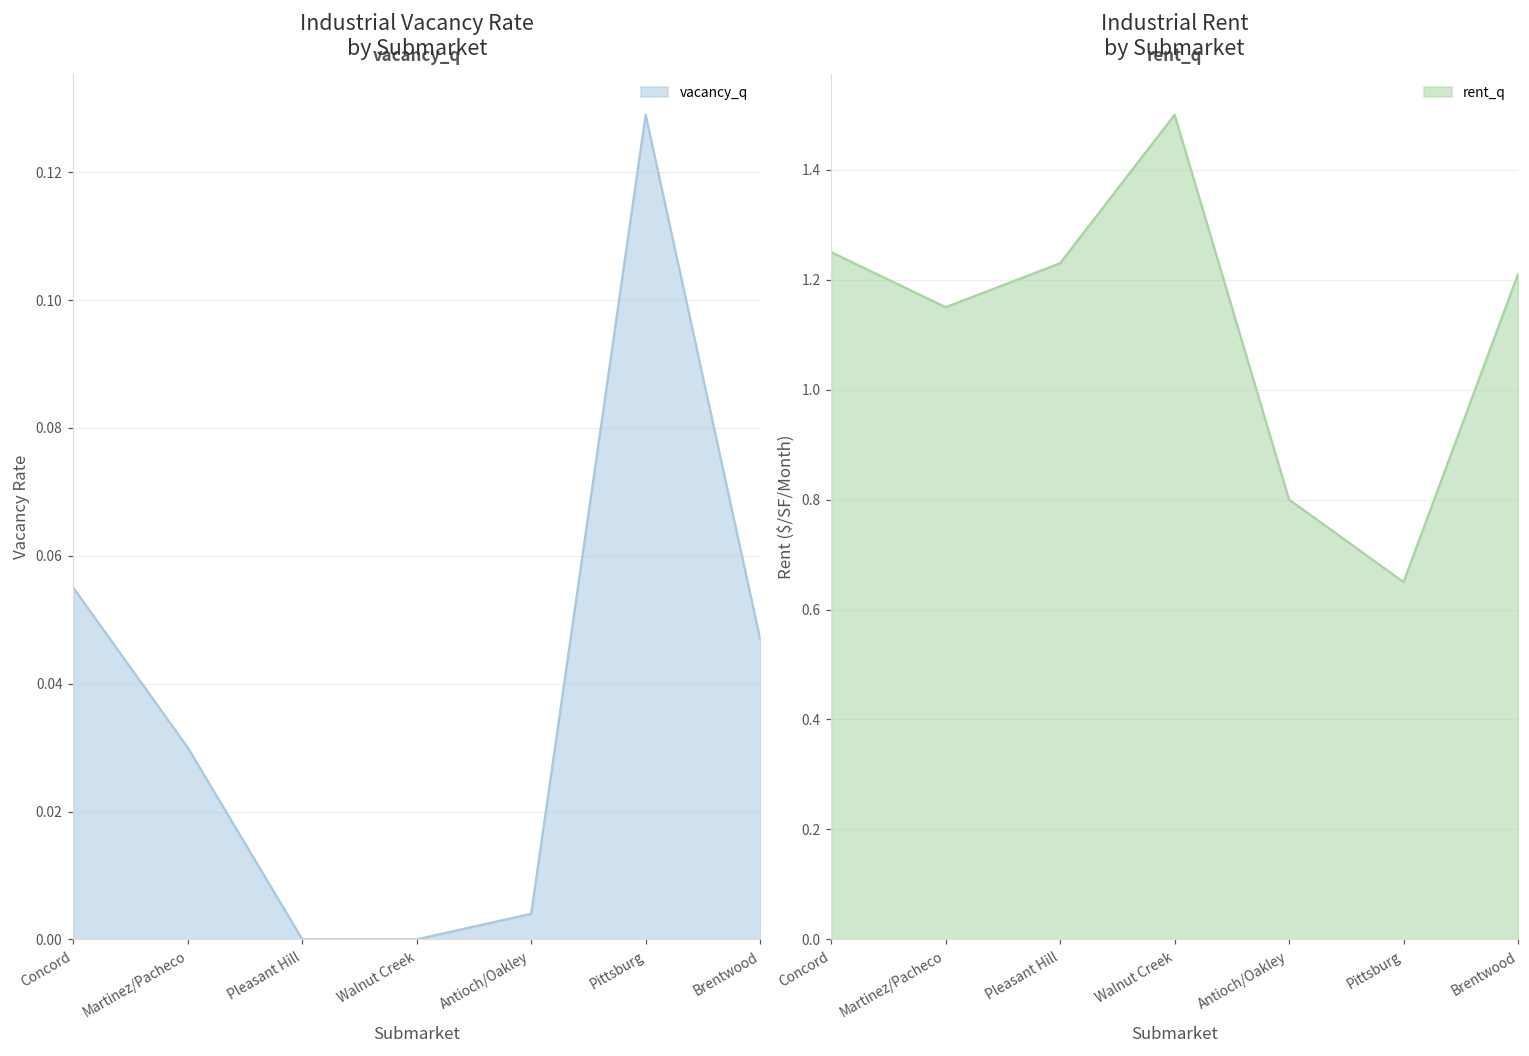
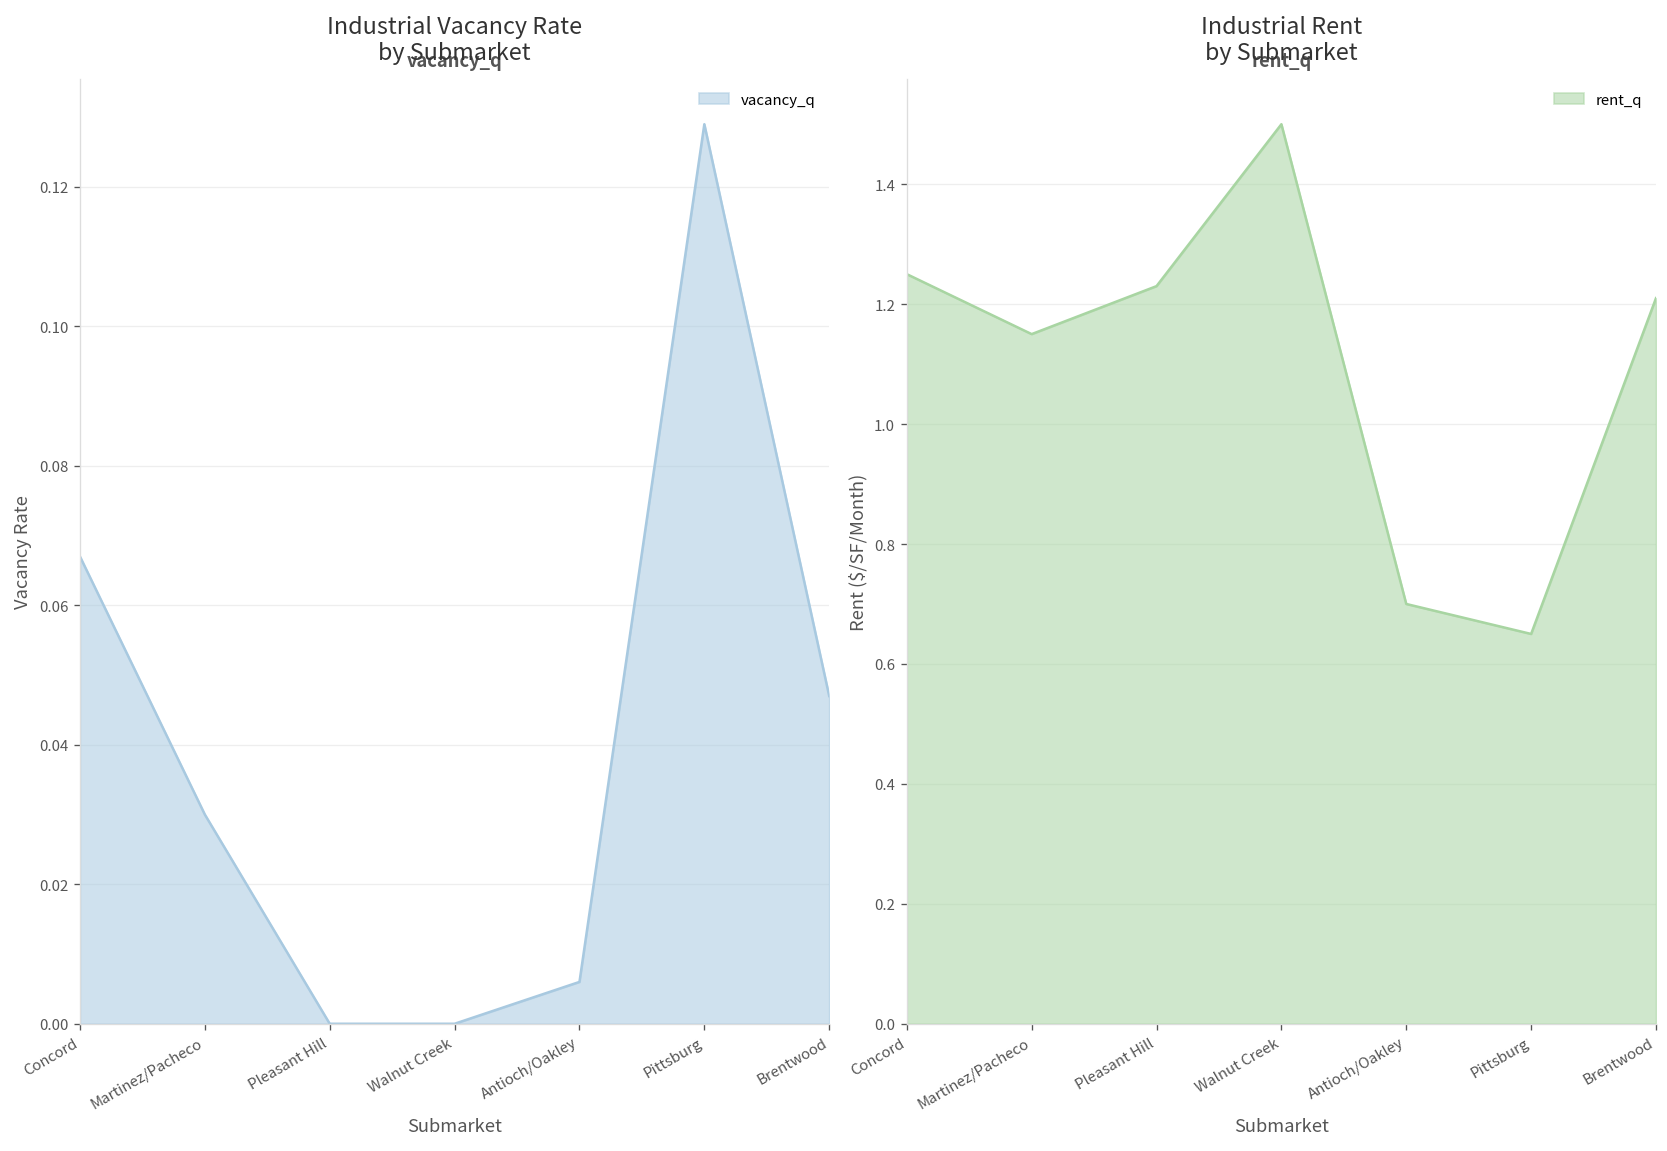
Industrial Vacancy Rate by Submarket, Concord: 0.055 -> 0.067
Industrial Vacancy Rate by Submarket, Antioch/Oakley: 0.004 -> 0.006
Industrial Rent by Submarket, Antioch/Oakley: 0.8 -> 0.7
